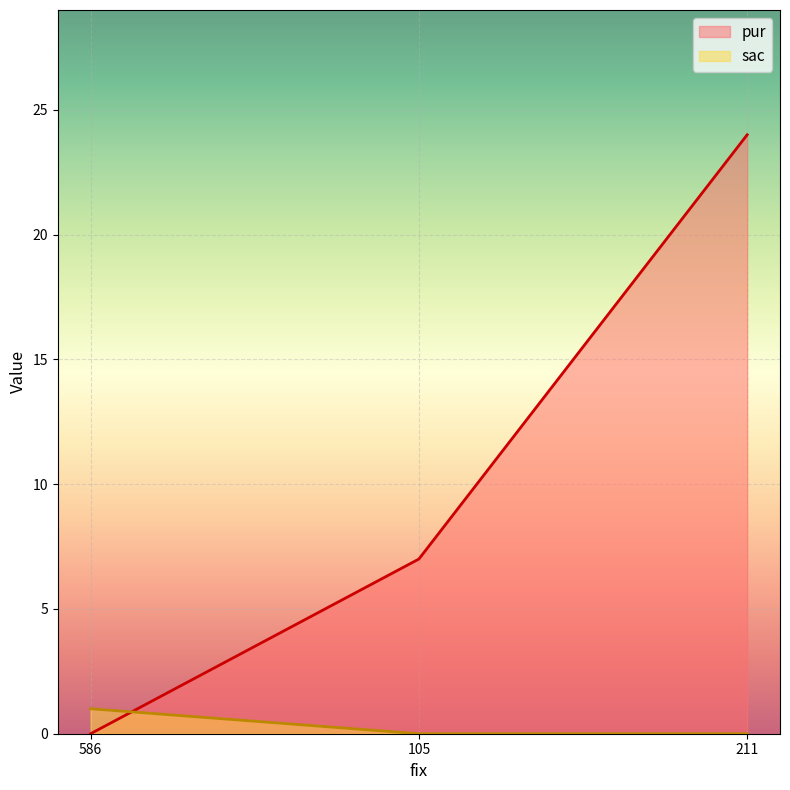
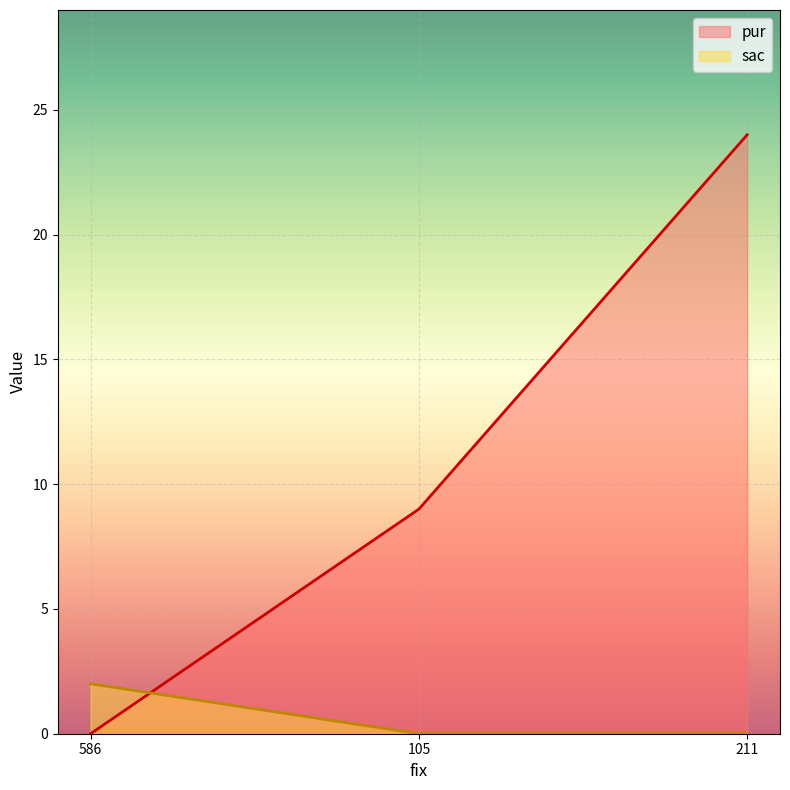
sac, 586: 1 -> 2
pur, 105: 7 -> 9
